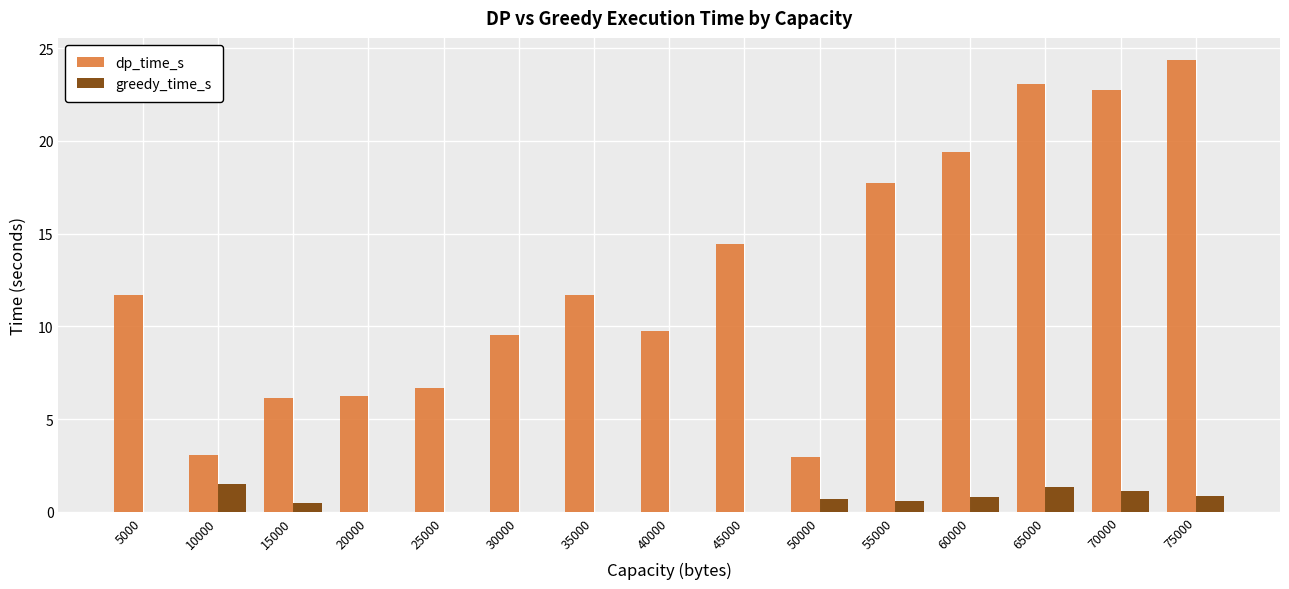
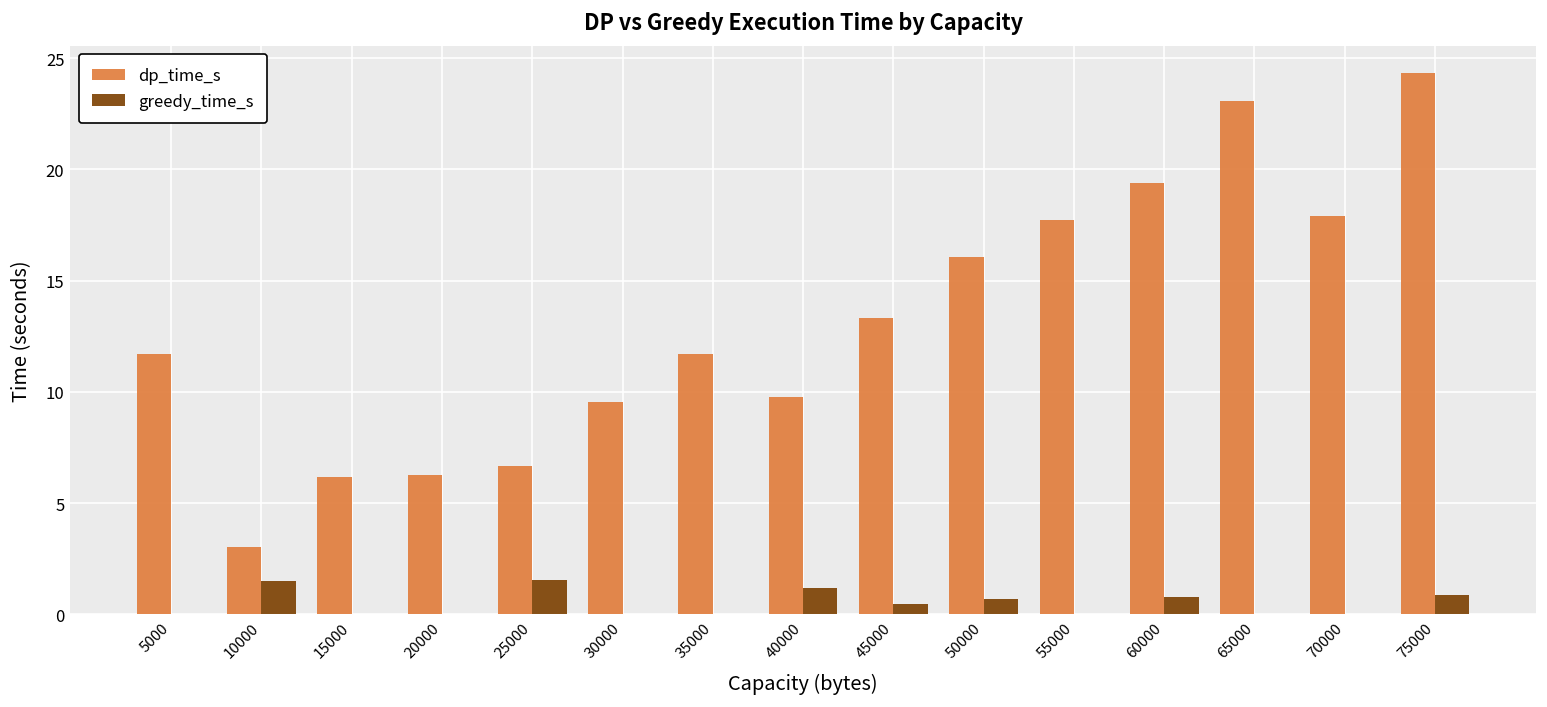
greedy_time_s, 15000: 0.5 -> 0.0
greedy_time_s, 25000: 0.0 -> 1.5
greedy_time_s, 40000: 0.0 -> 1.2
dp_time_s, 45000: 14.4 -> 13.3
greedy_time_s, 45000: 0.0 -> 0.5
dp_time_s, 50000: 3.0 -> 16.1
greedy_time_s, 55000: 0.6 -> 0.0
greedy_time_s, 65000: 1.3 -> 0.0
dp_time_s, 70000: 22.7 -> 17.9
greedy_time_s, 70000: 1.1 -> 0.0
